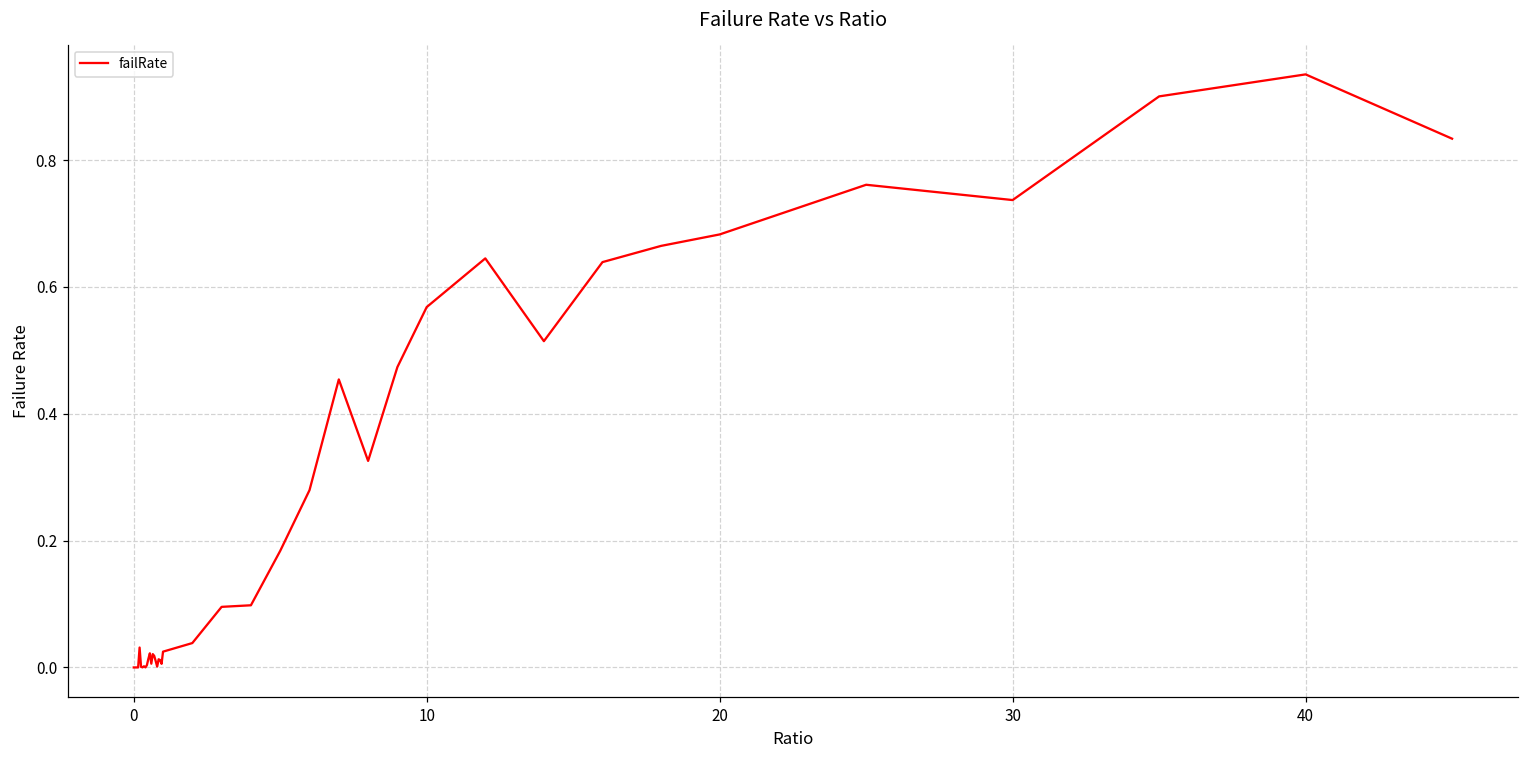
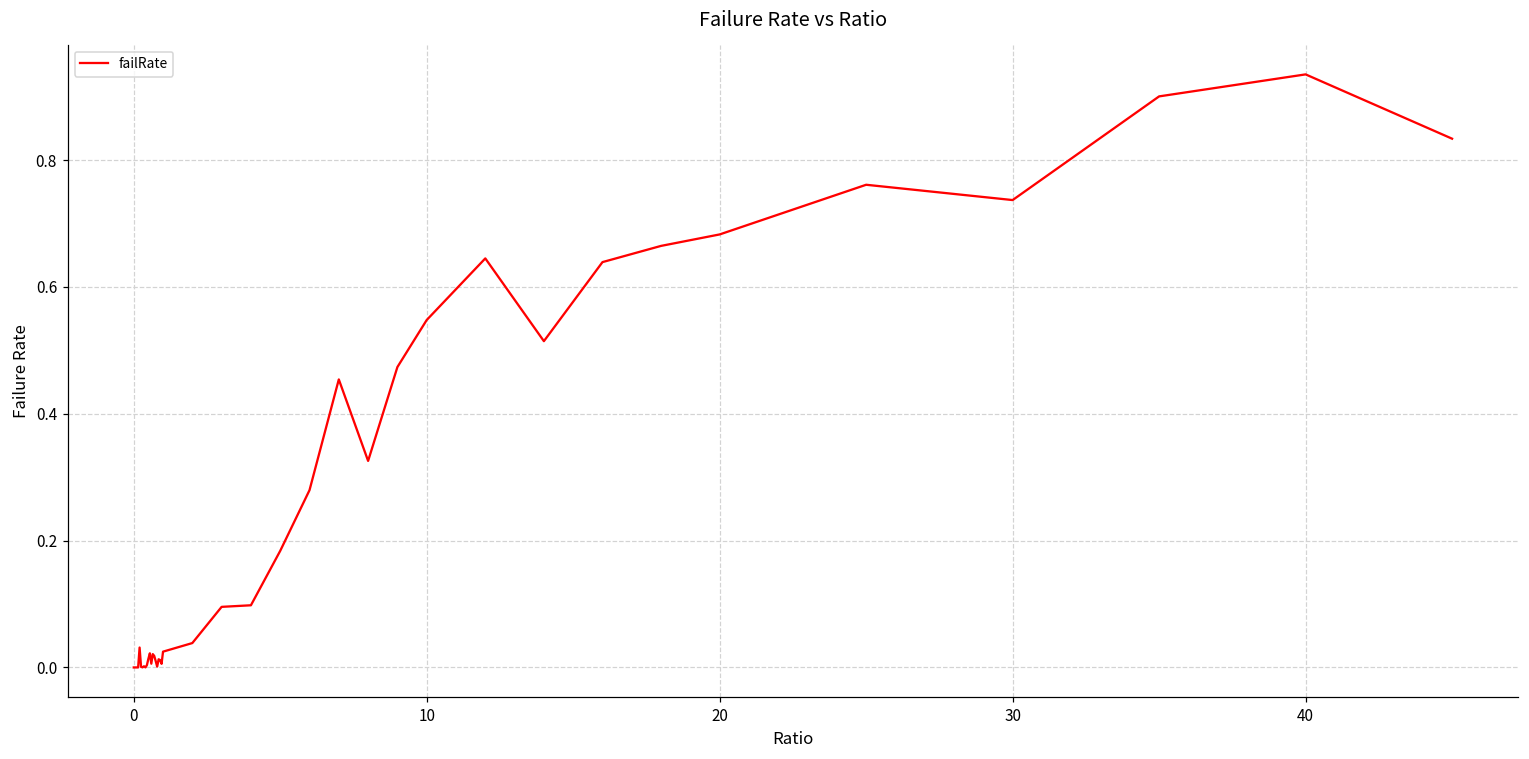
10: 0.57 -> 0.55
